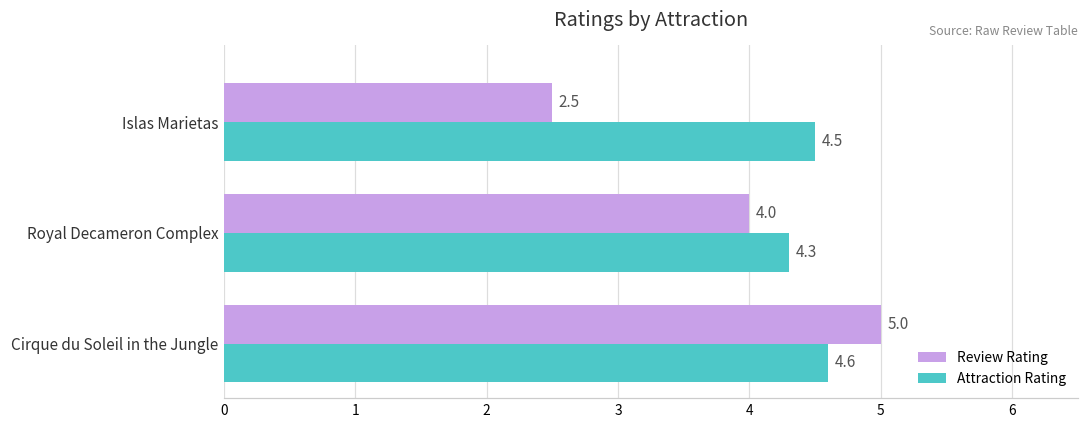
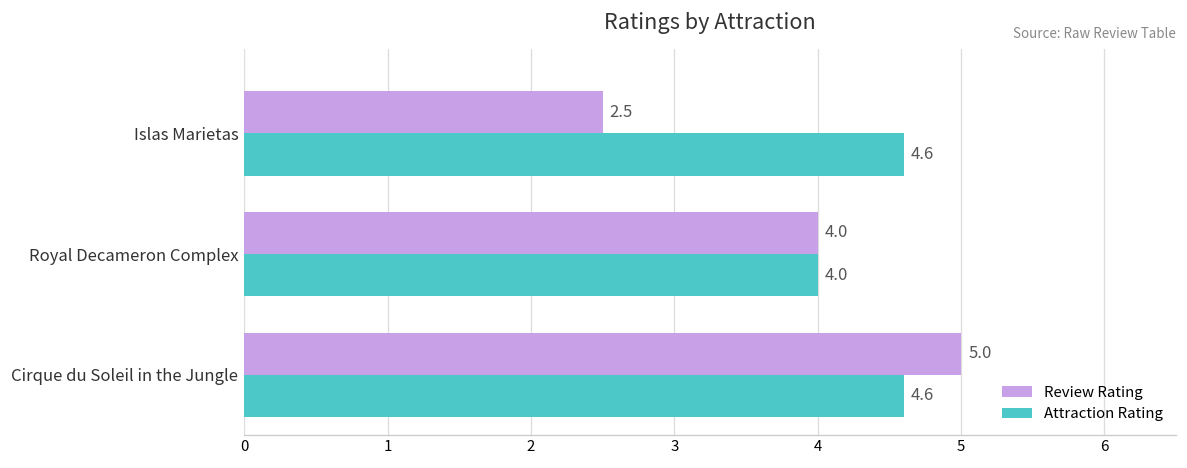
Attraction Rating, Islas Marietas: 4.5 -> 4.6
Attraction Rating, Royal Decameron Complex: 4.3 -> 4.0
